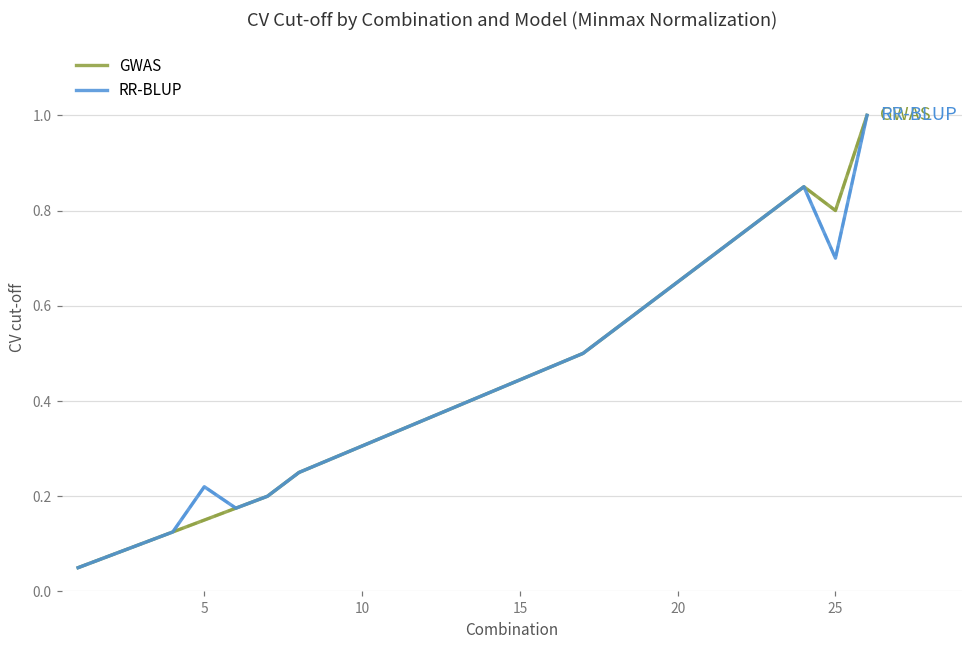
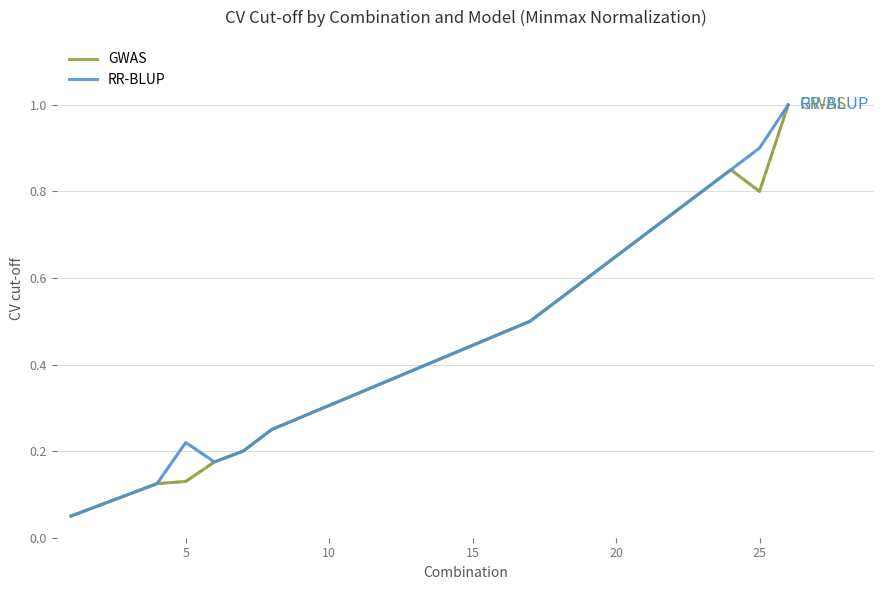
GWAS, 5: 0.15 -> 0.13
RR-BLUP, 25: 0.7 -> 0.9
